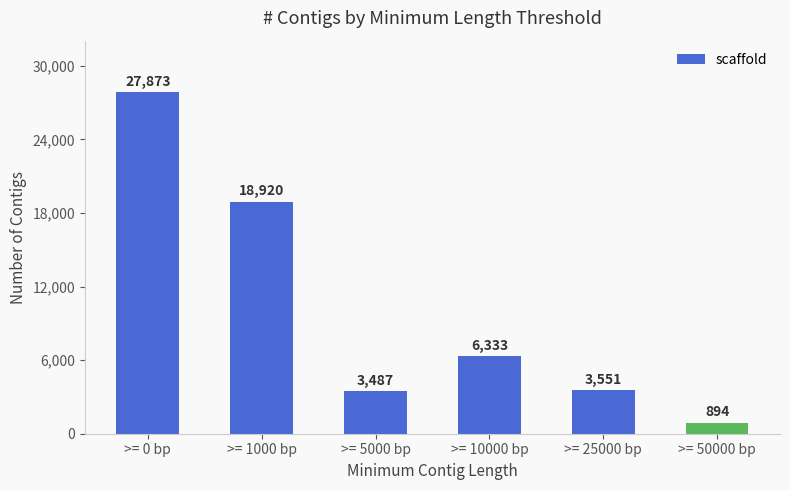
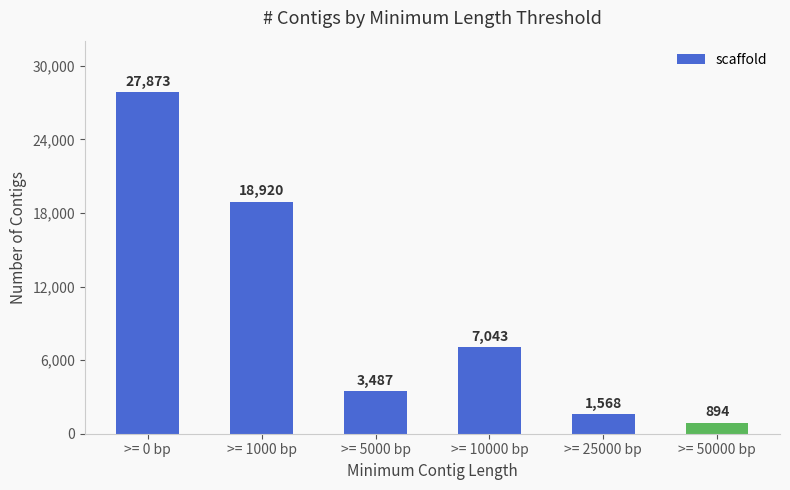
>= 10000 bp: 6,333 -> 7,043
>= 25000 bp: 3,551 -> 1,568
